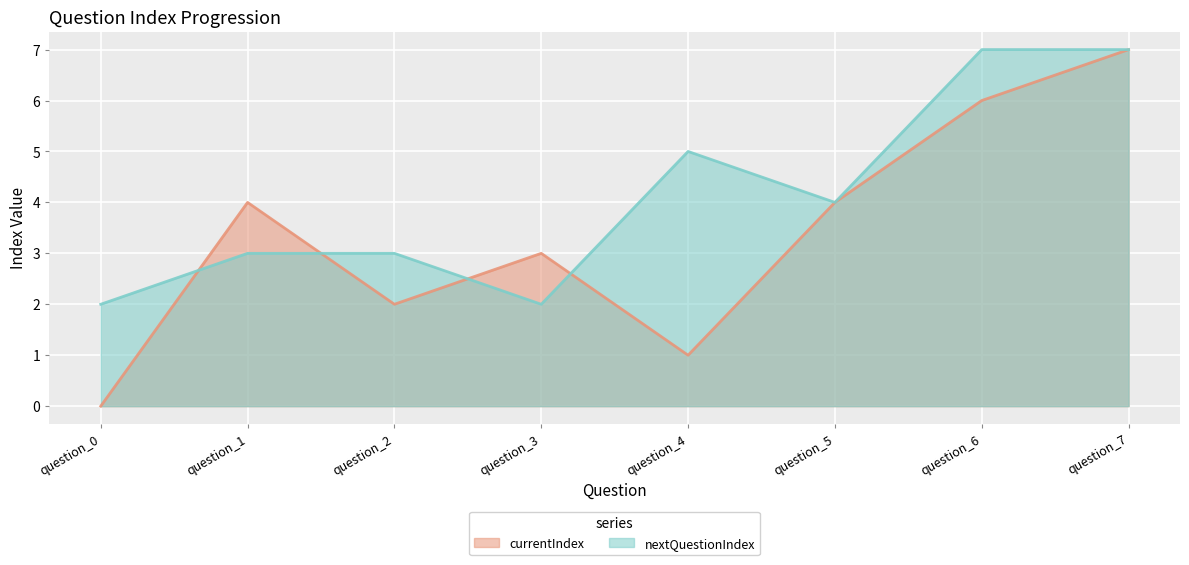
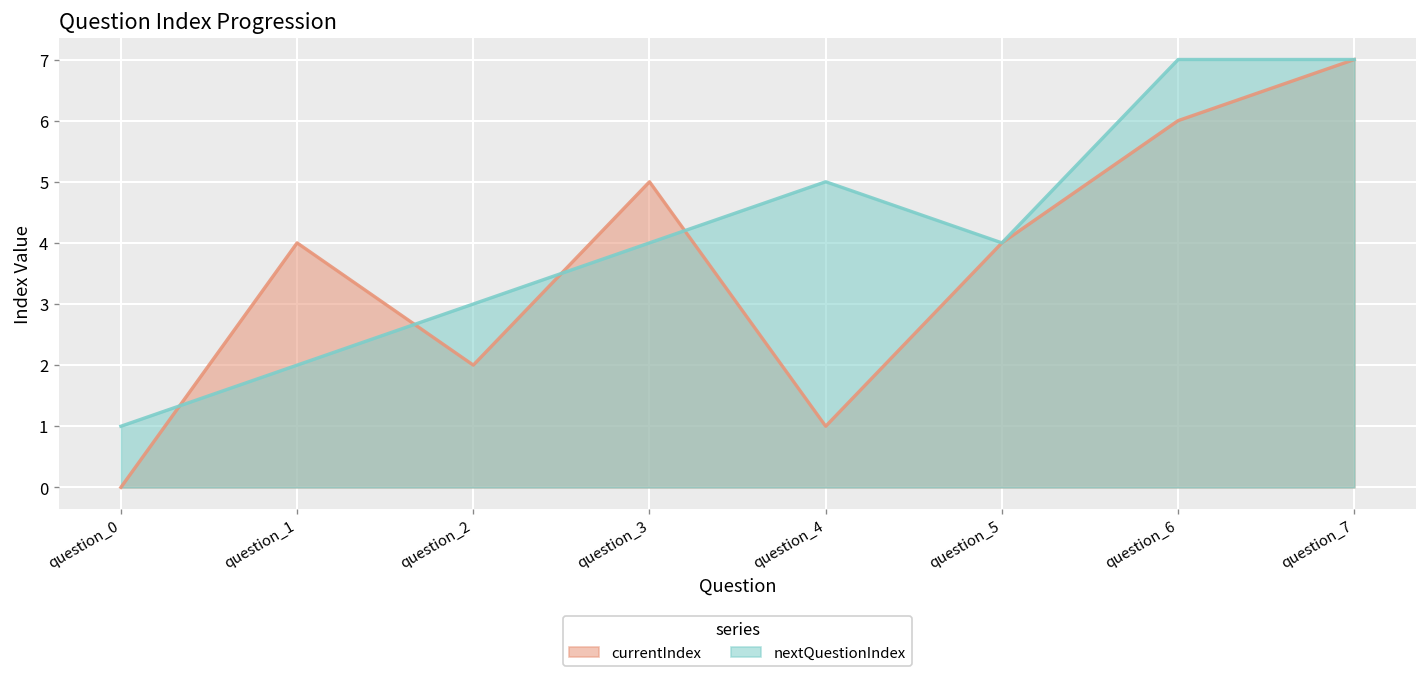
nextQuestionIndex, question_0: 2 -> 1
nextQuestionIndex, question_1: 3 -> 2
currentIndex, question_3: 3 -> 5
nextQuestionIndex, question_3: 2 -> 4
